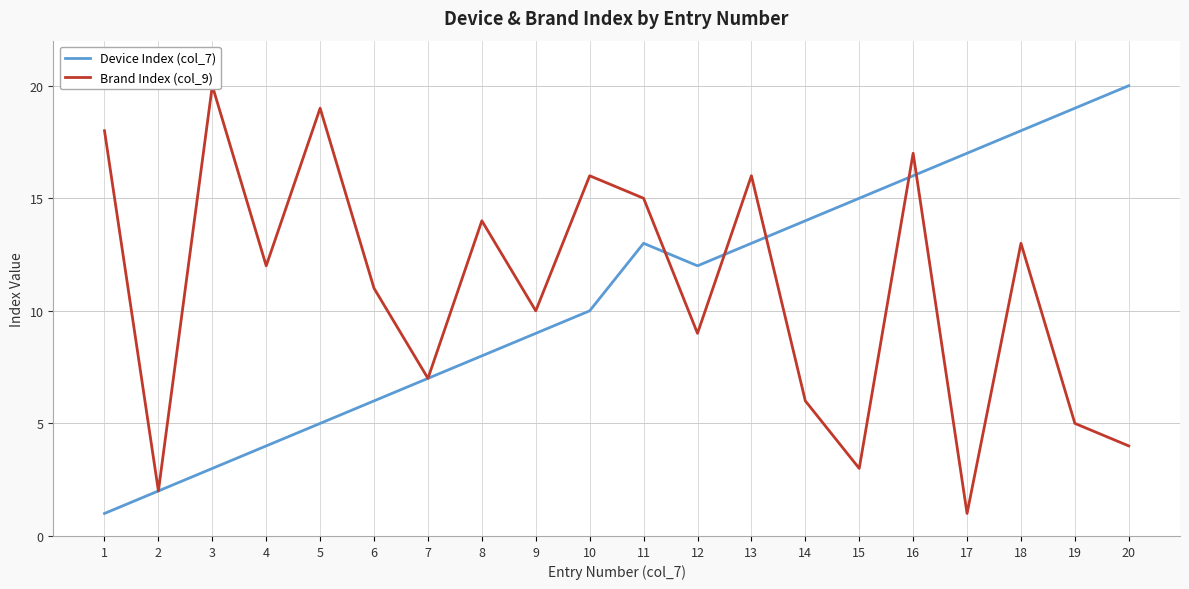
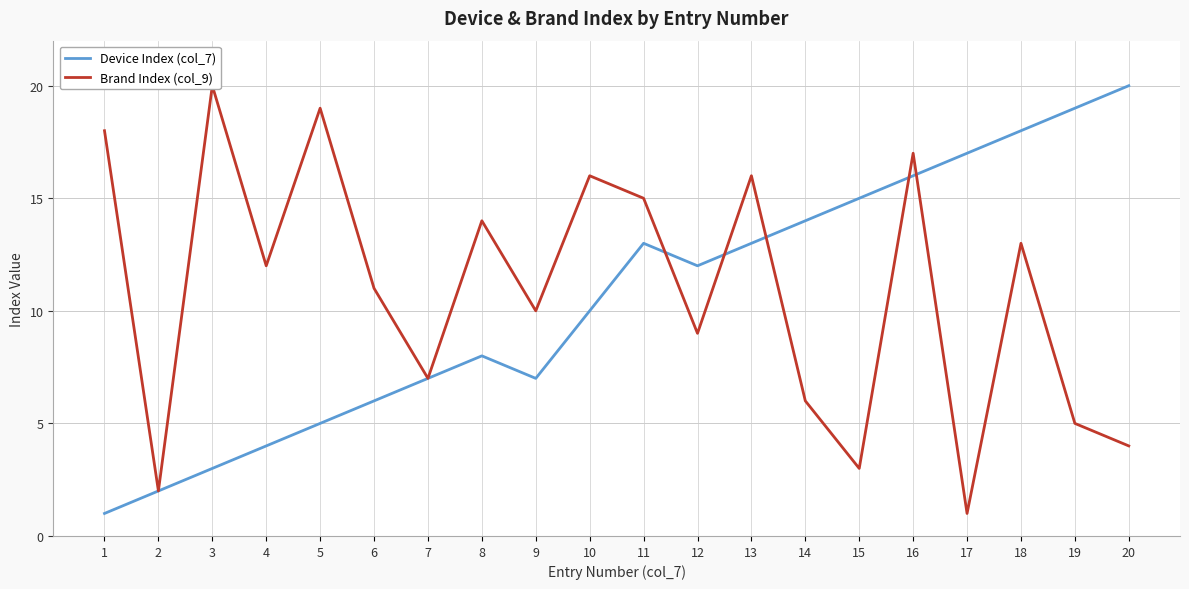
Device Index (col_7), 9: 9 -> 7
